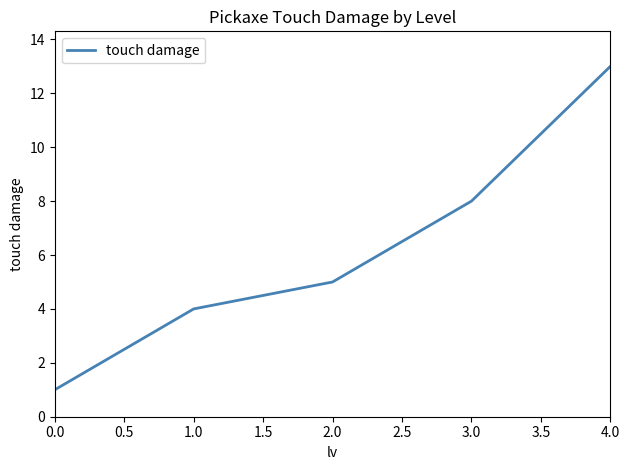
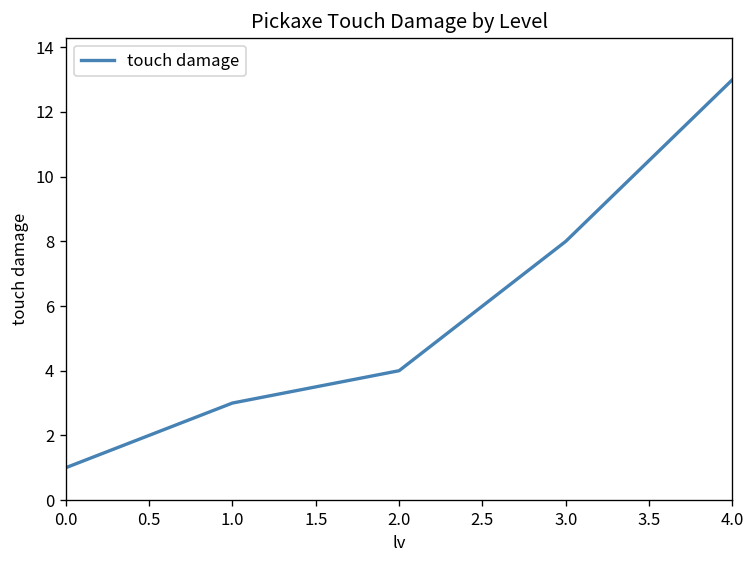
1.0: 4 -> 3
2.0: 5 -> 4
